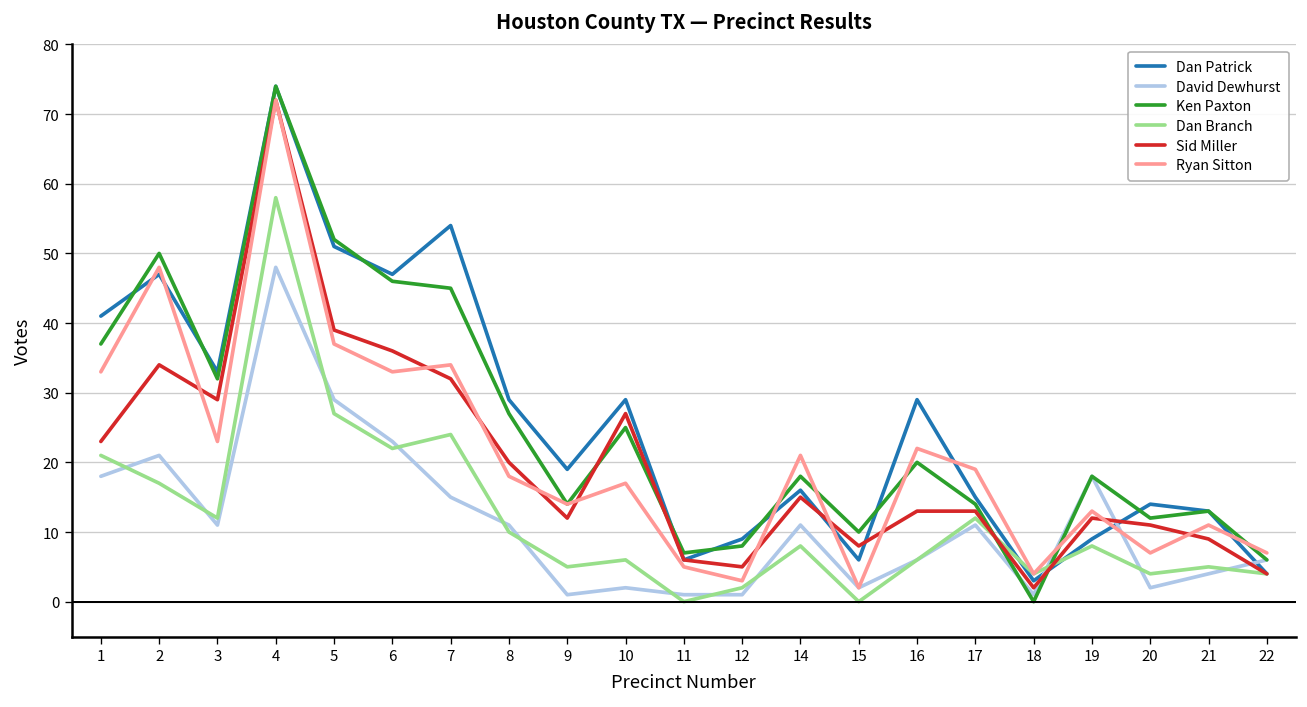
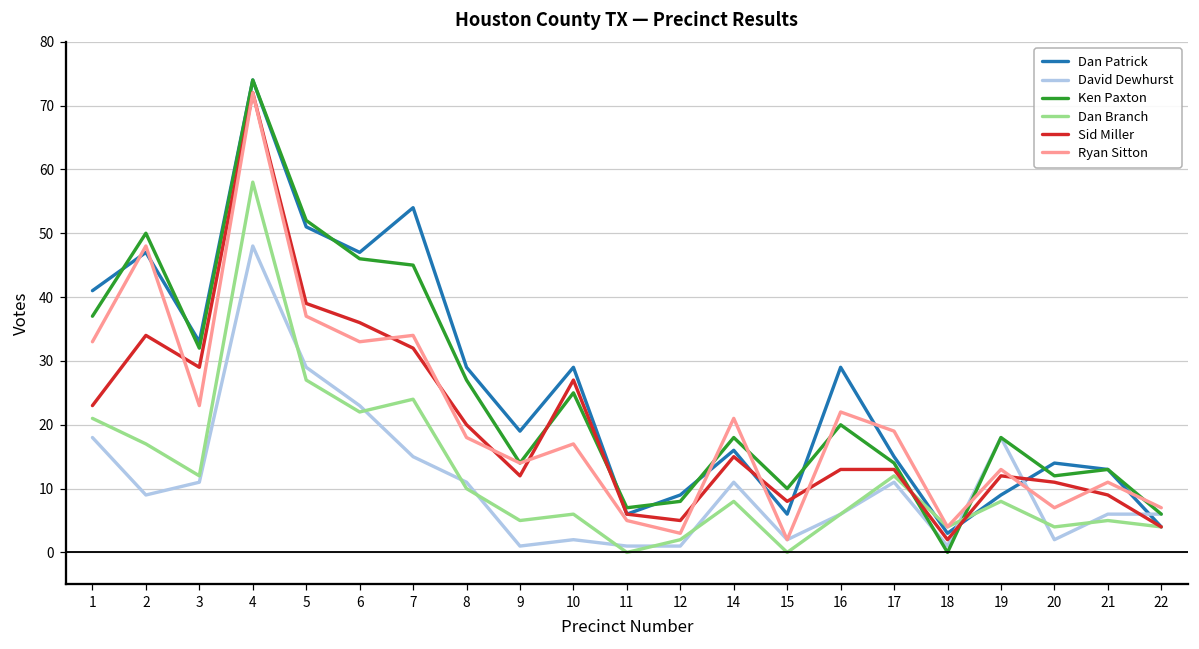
David Dewhurst, 2: 21 -> 9
David Dewhurst, 21: 4 -> 6
